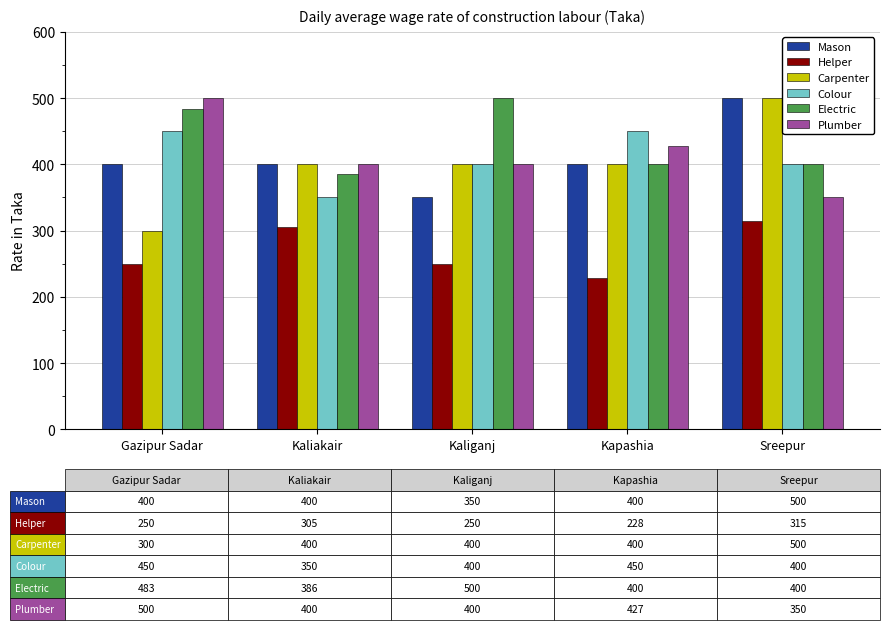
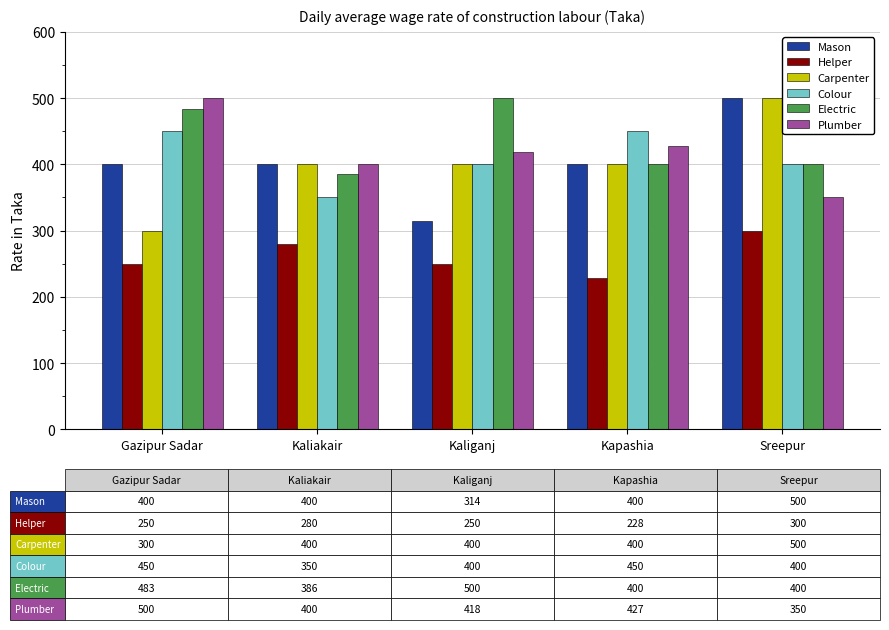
Helper, Kaliakair: 305 -> 280
Mason, Kaliganj: 350 -> 314
Plumber, Kaliganj: 400 -> 418
Helper, Sreepur: 315 -> 300
